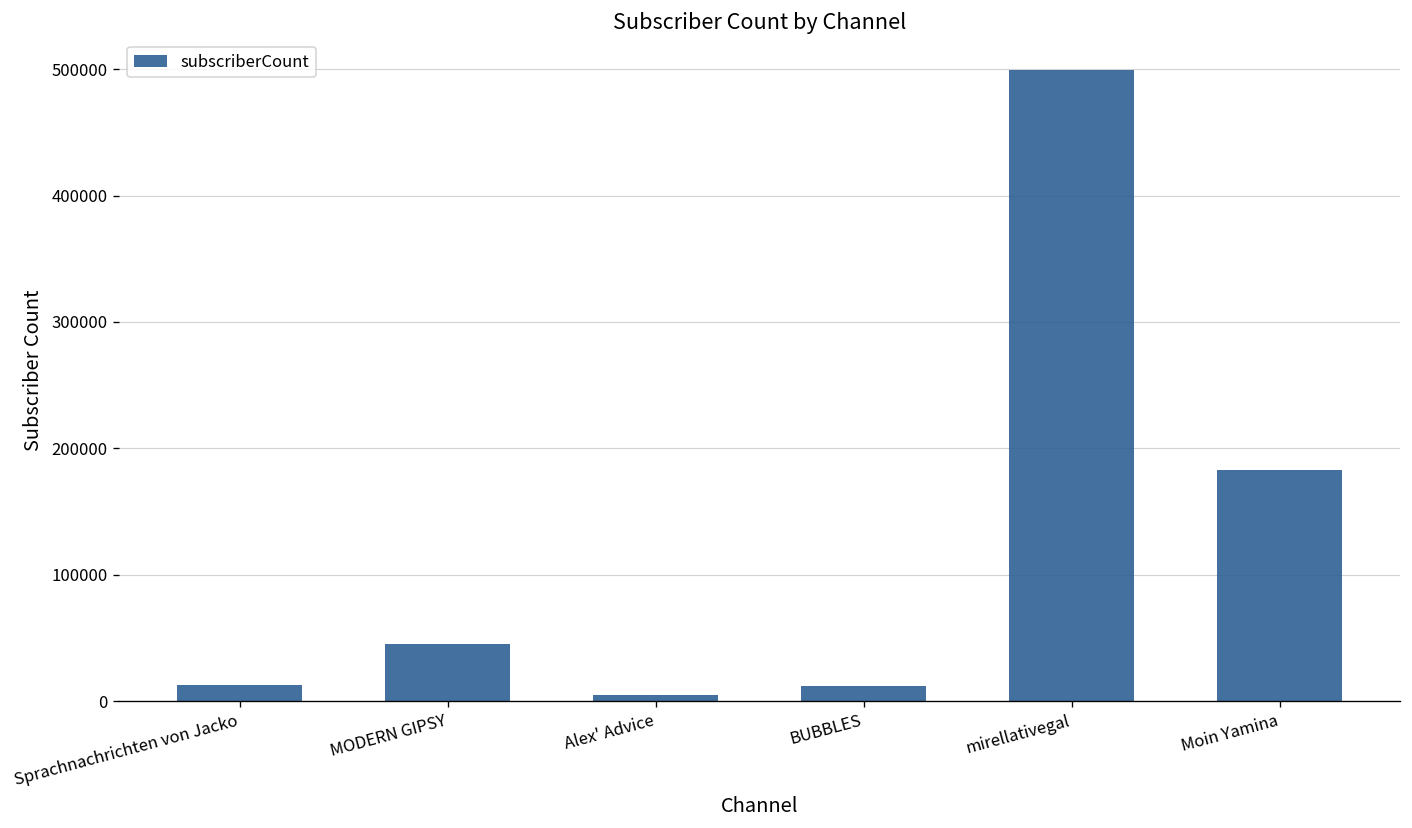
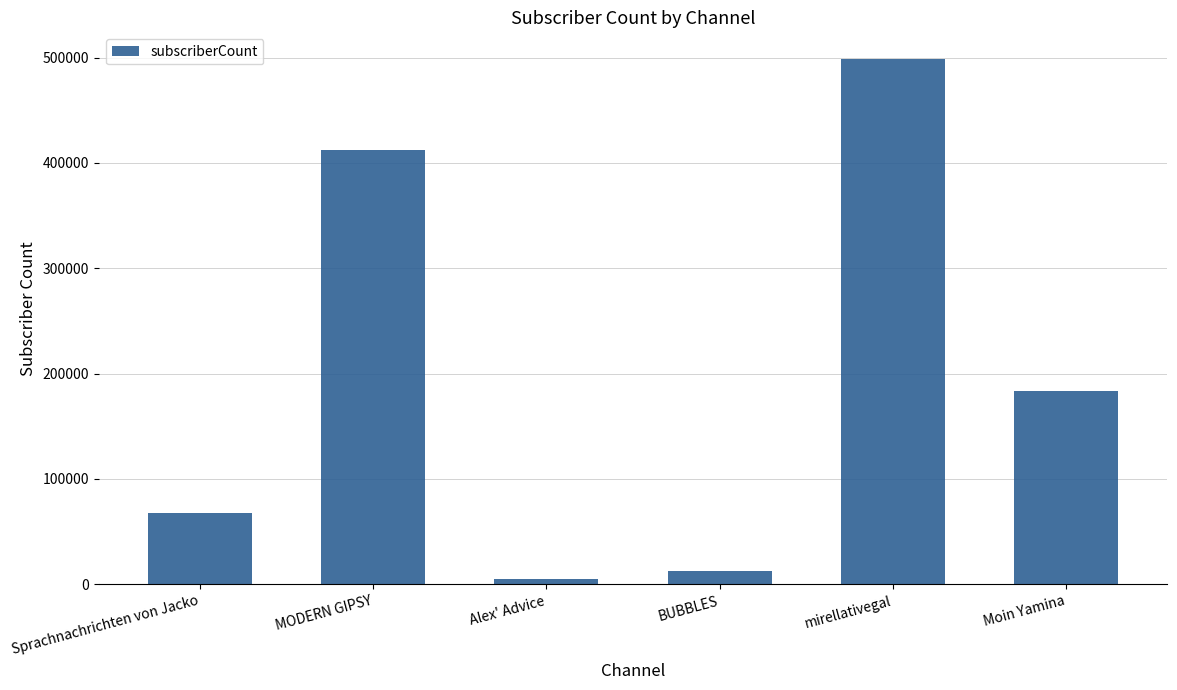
Sprachnachrichten von Jacko: 13000 -> 68000
MODERN GIPSY: 45000 -> 412000
